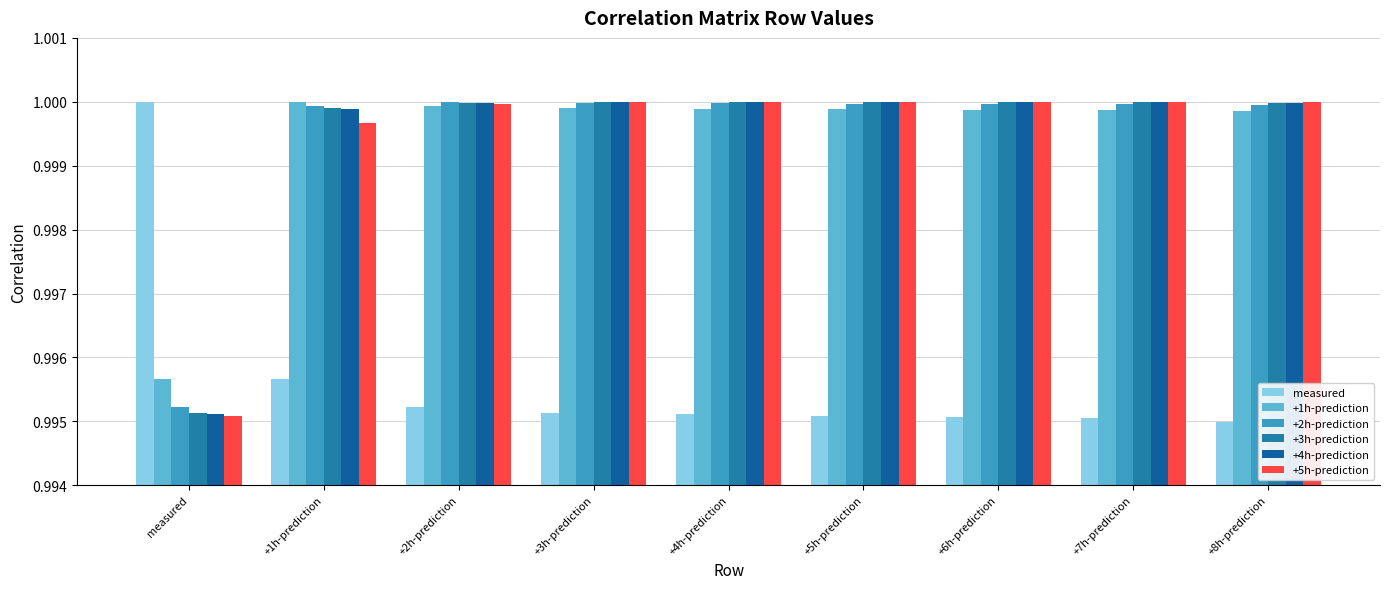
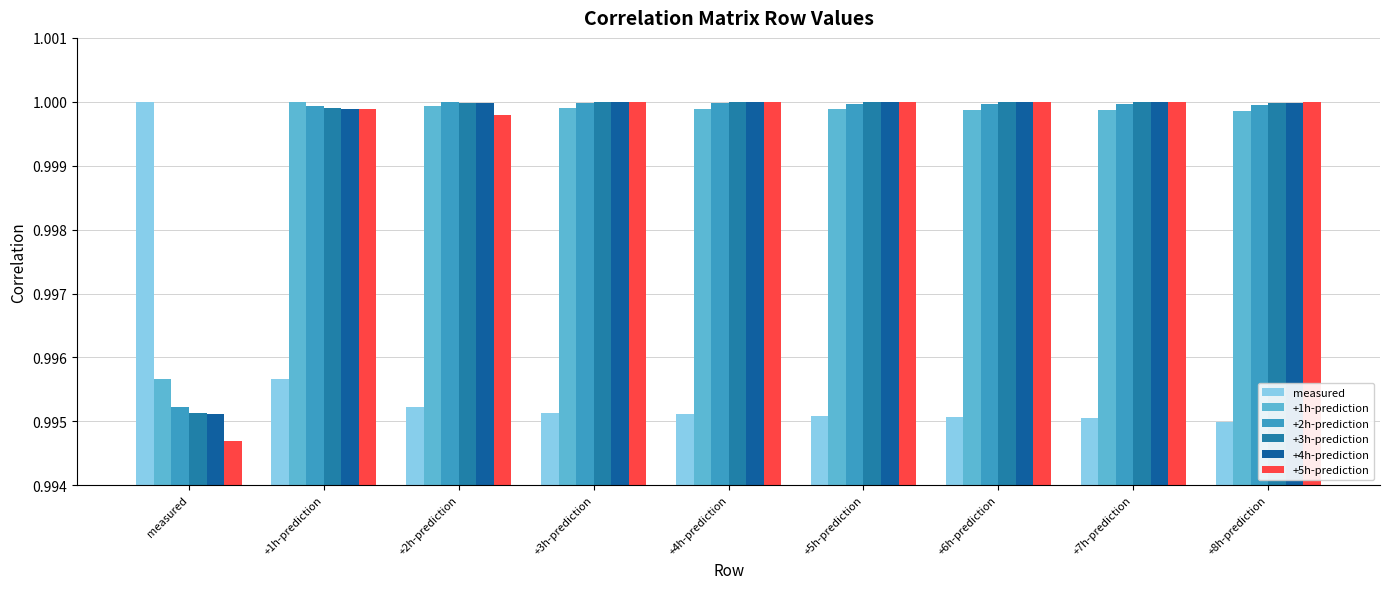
+5h-prediction, measured: 0.9951 -> 0.9947
+5h-prediction, +1h-prediction: 0.9997 -> 0.9999
+5h-prediction, +2h-prediction: 1.0000 -> 0.9998
